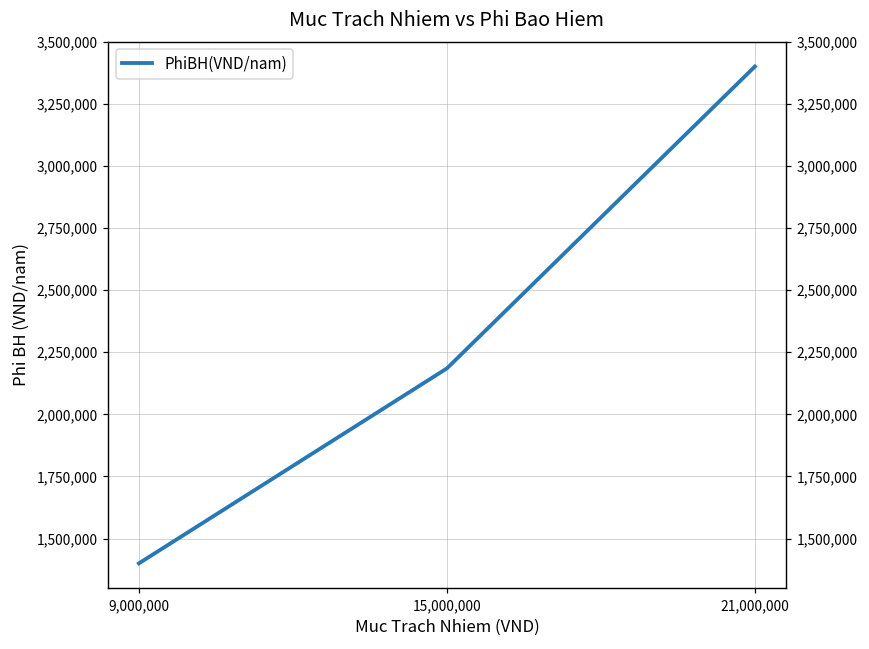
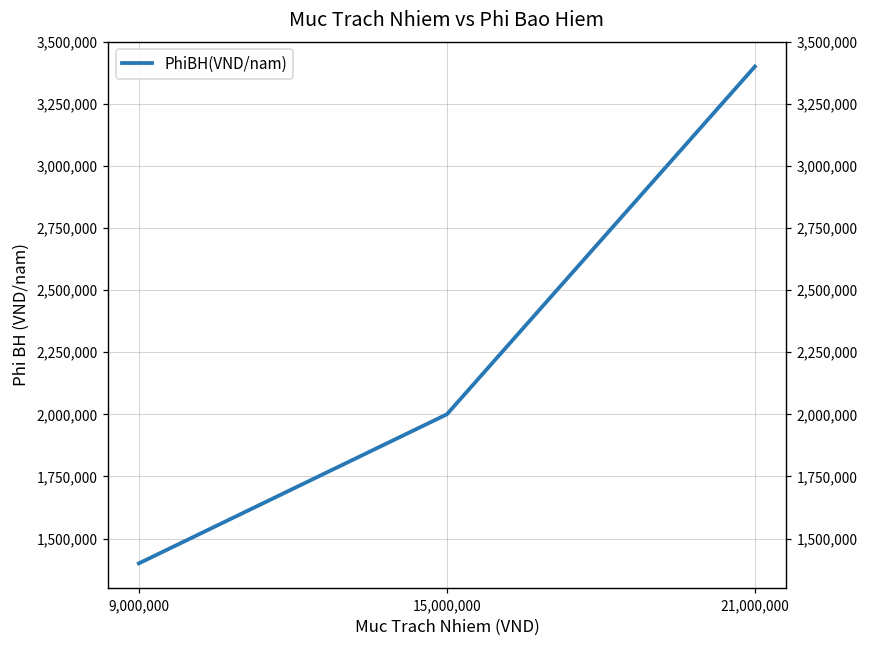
15,000,000: 2,180,000 -> 2,000,000
